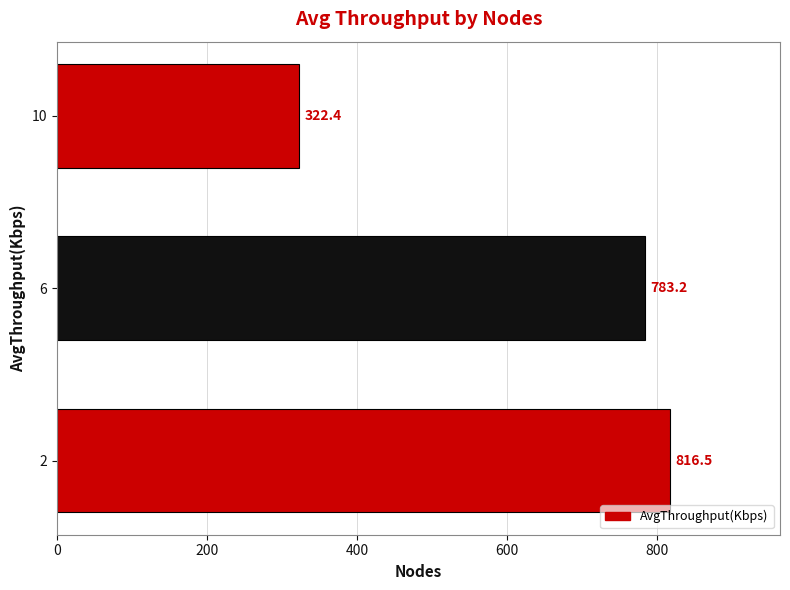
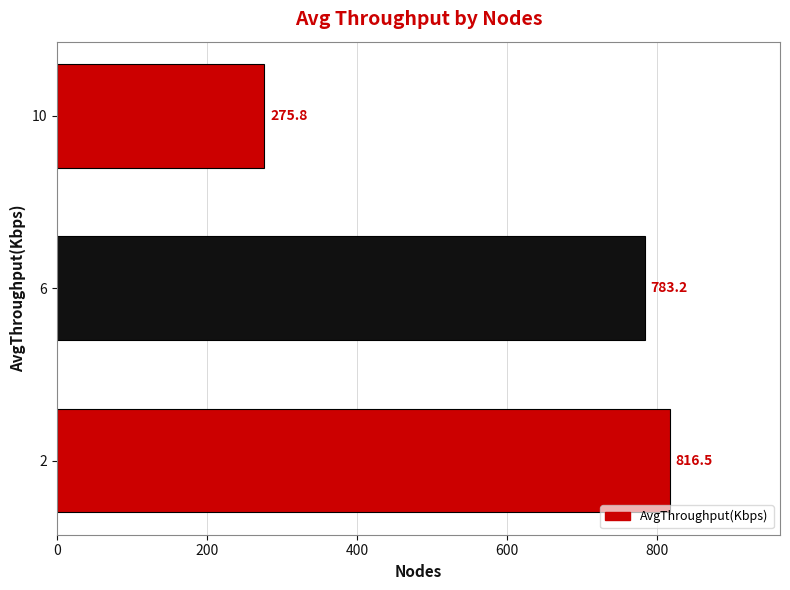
10: 322.4 -> 275.8
